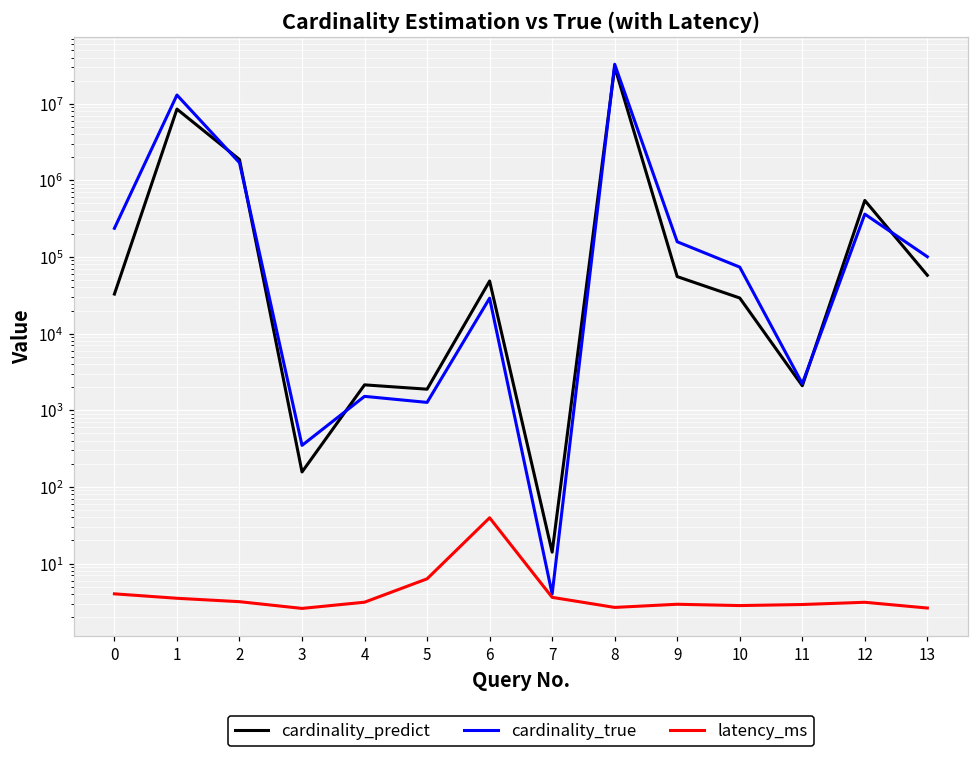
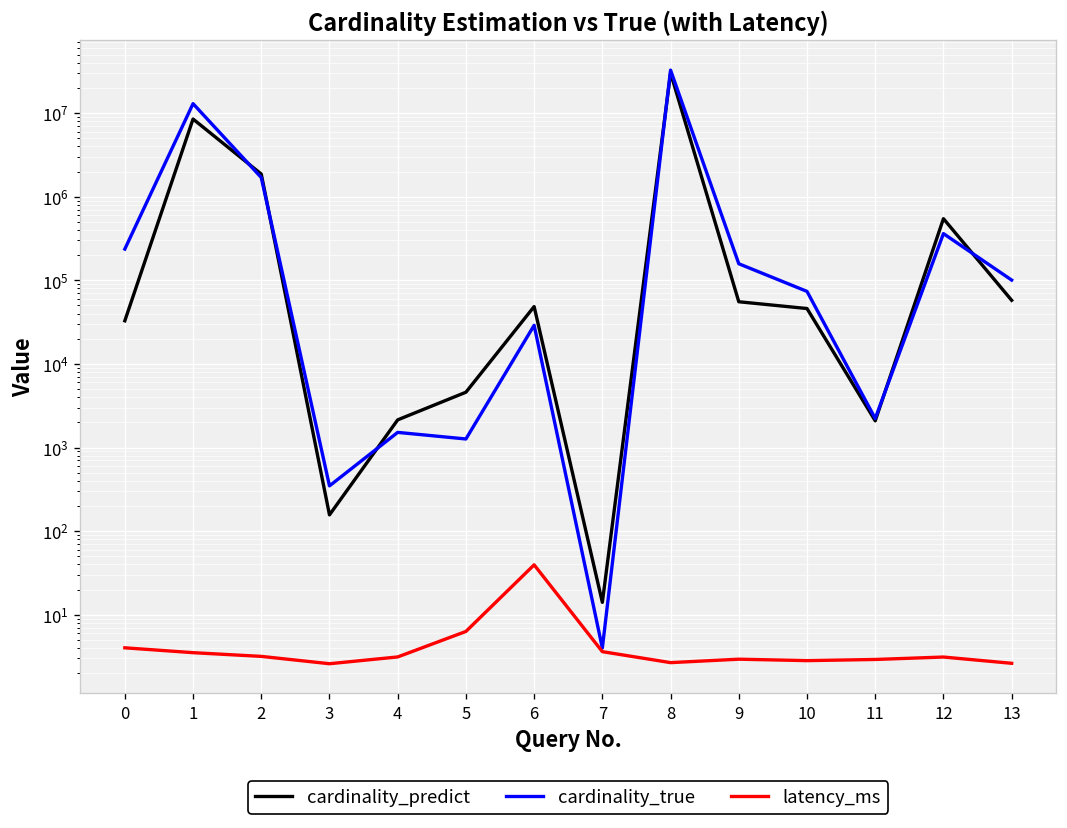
cardinality_predict, 5: 1900 -> 5000
cardinality_predict, 10: 29000 -> 50000
